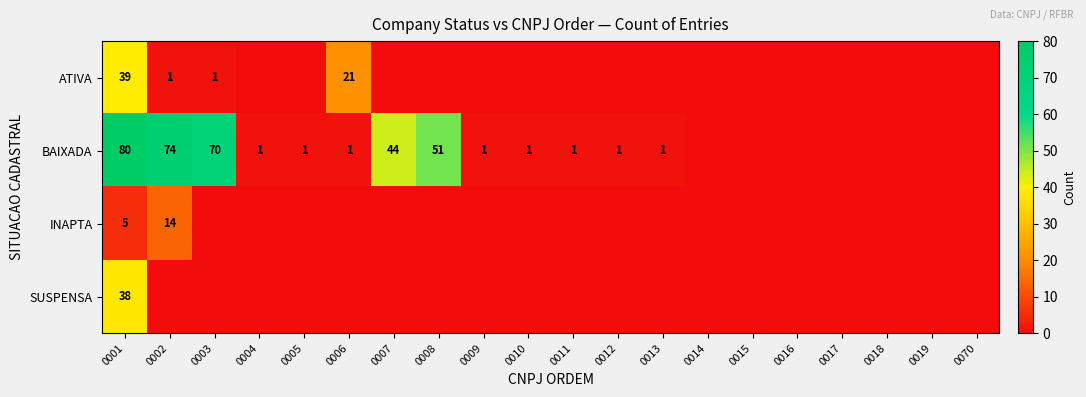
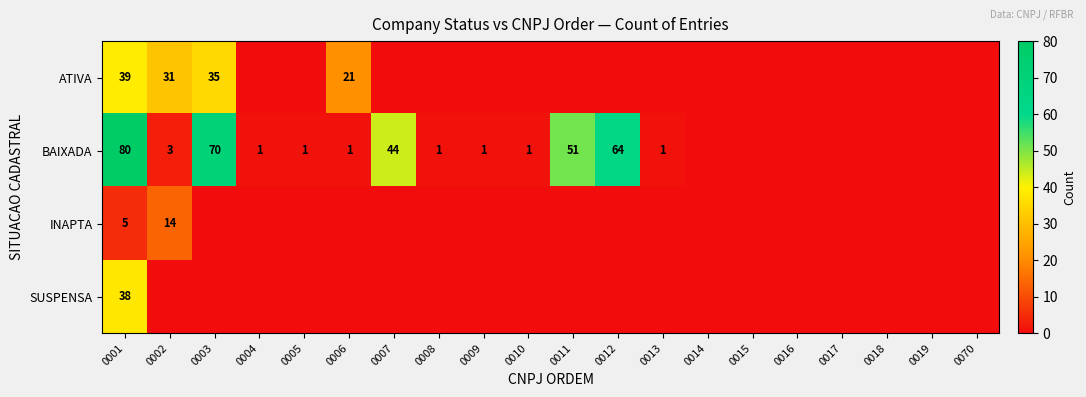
ATIVA, 0002: 1 -> 31
ATIVA, 0003: 1 -> 35
BAIXADA, 0002: 74 -> 3
BAIXADA, 0008: 51 -> 1
BAIXADA, 0011: 1 -> 51
BAIXADA, 0012: 1 -> 64
